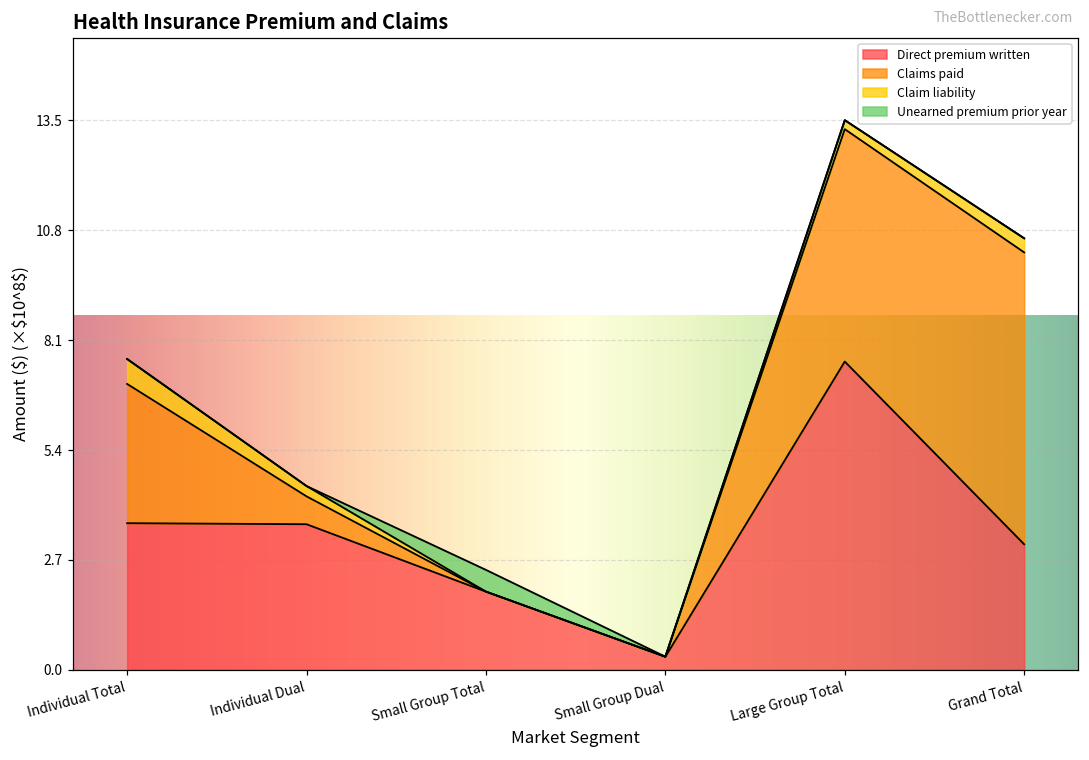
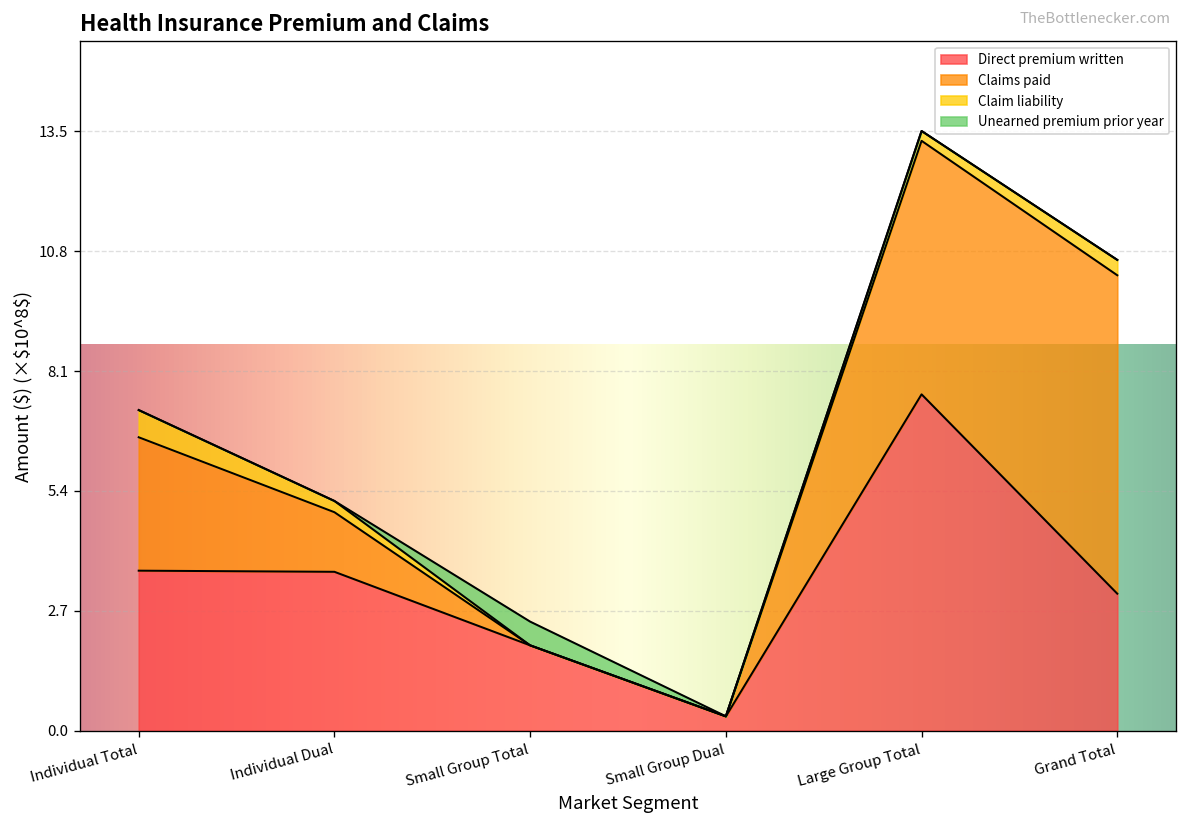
Claims paid, Individual Total: 3.4 -> 3.0
Claims paid, Individual Dual: 0.7 -> 1.3
